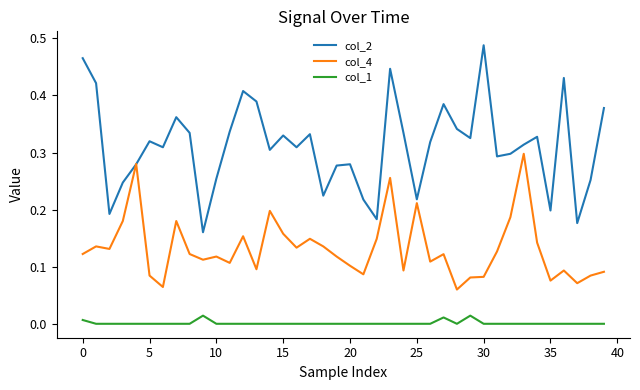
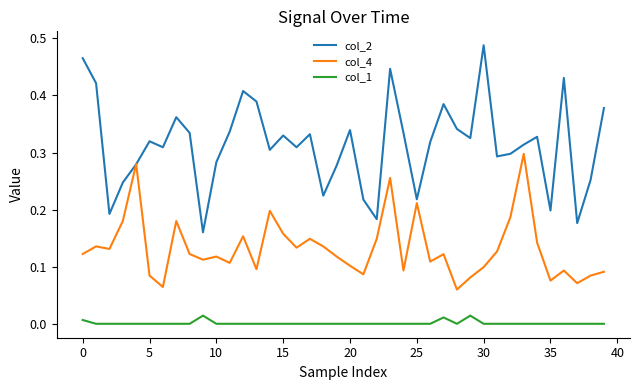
col_2, 10: 0.25 -> 0.28
col_2, 20: 0.28 -> 0.34
col_4, 30: 0.08 -> 0.10
